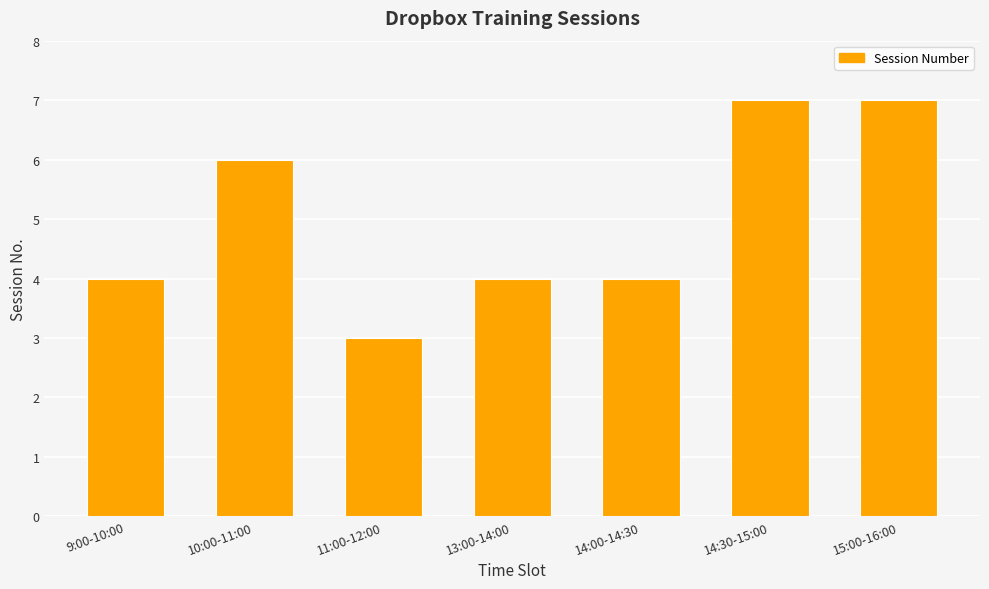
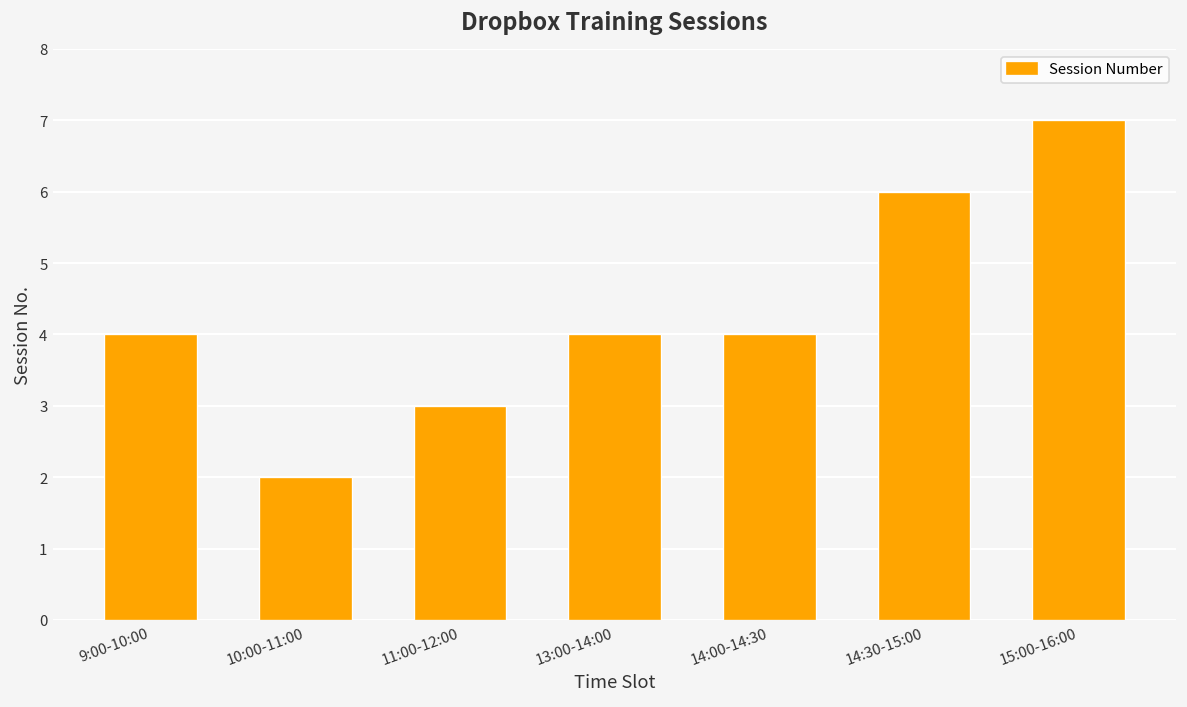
10:00-11:00: 6 -> 2
14:30-15:00: 7 -> 6
